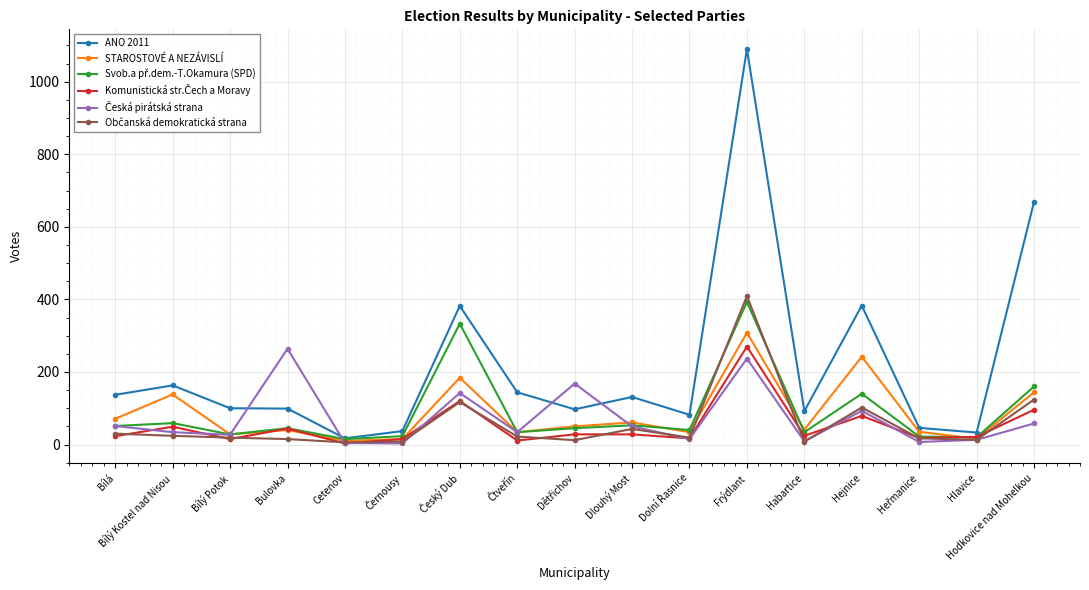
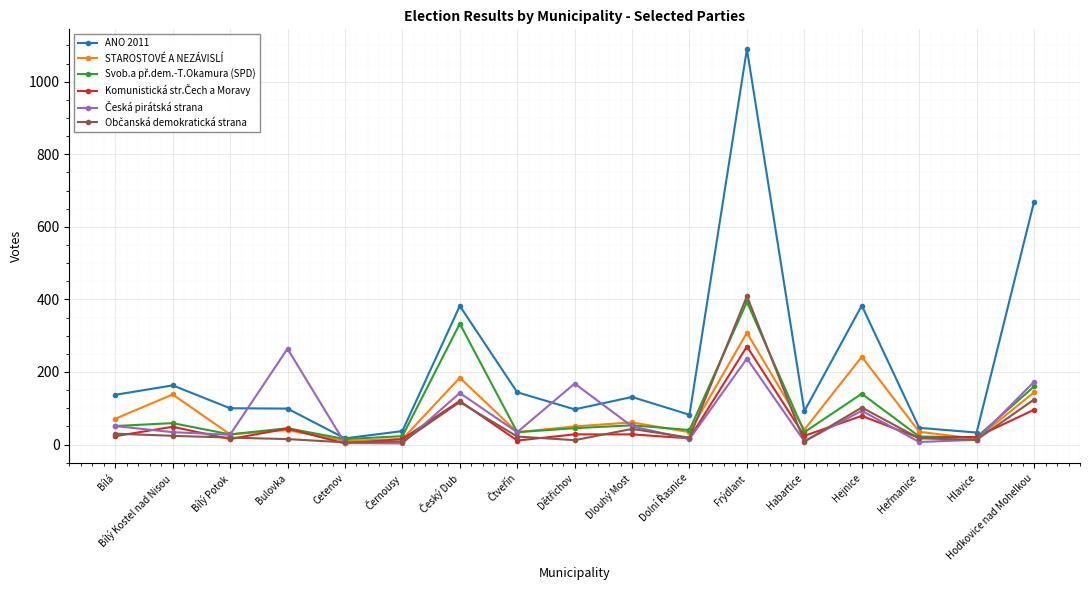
Česká pirátská strana, Hodkovice nad Mohelkou: 60 -> 170
